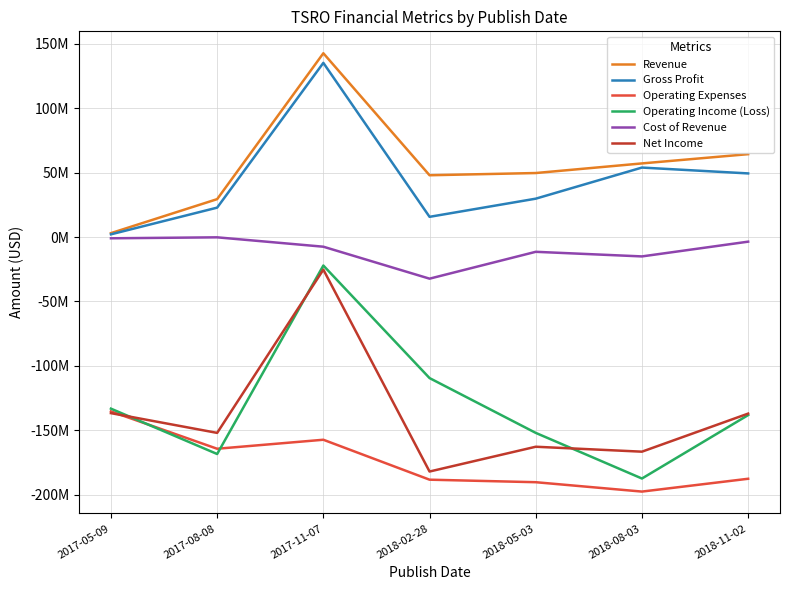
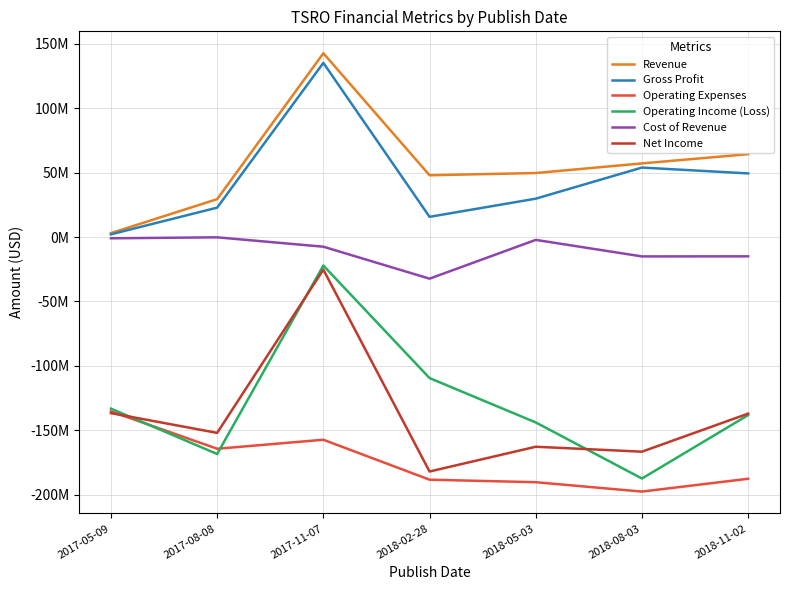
Operating Income (Loss), 2018-05-03: -152000000 -> -144000000
Cost of Revenue, 2018-05-03: -11000000 -> -2000000
Cost of Revenue, 2018-11-02: -4000000 -> -15000000
